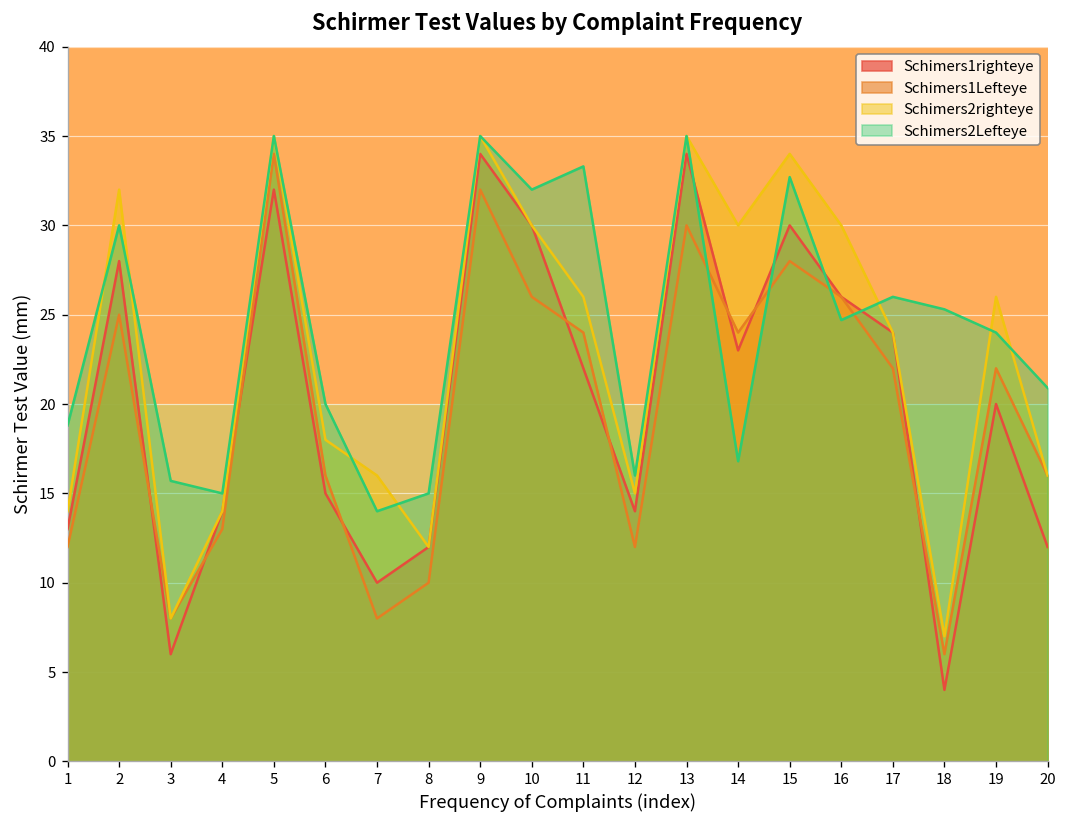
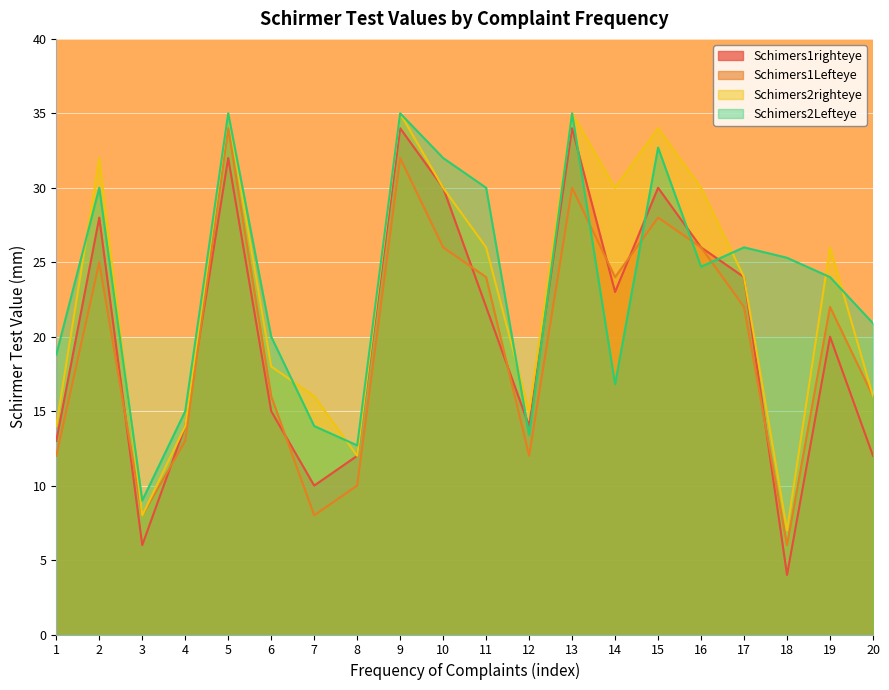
Schimers2Lefteye, 3: 15.7 -> 9.0
Schimers2Lefteye, 8: 15.0 -> 12.7
Schimers2Lefteye, 11: 33.3 -> 30.0
Schimers2Lefteye, 12: 16.0 -> 13.4
